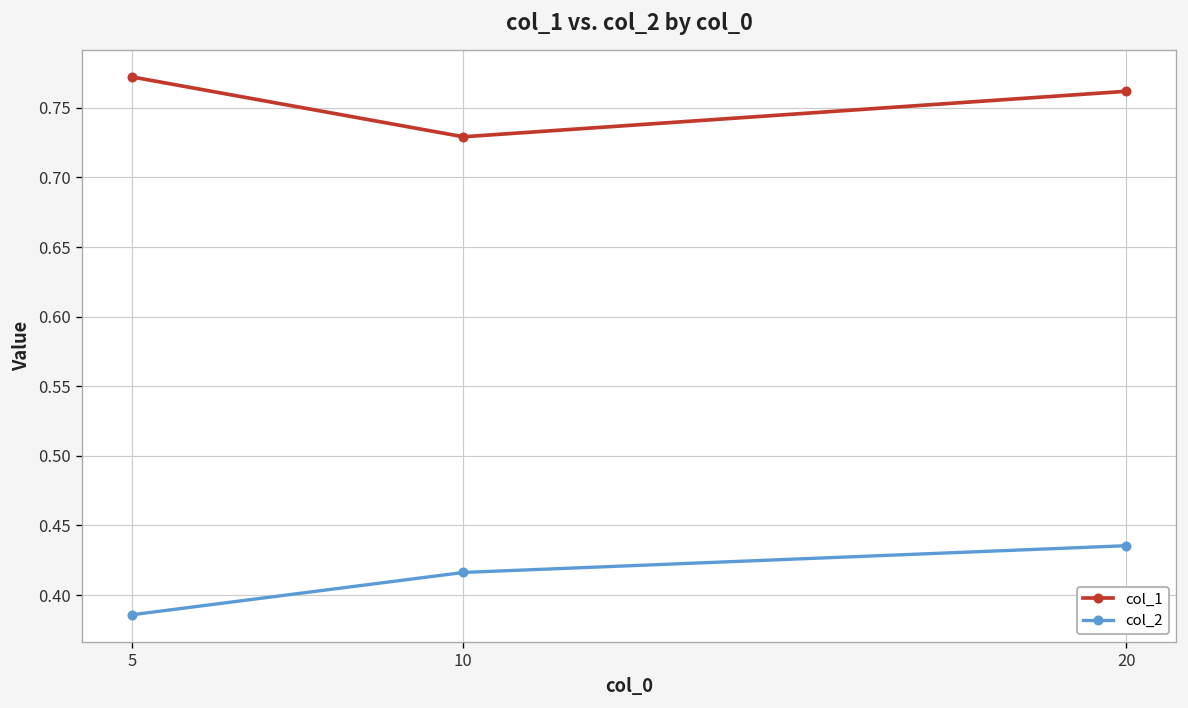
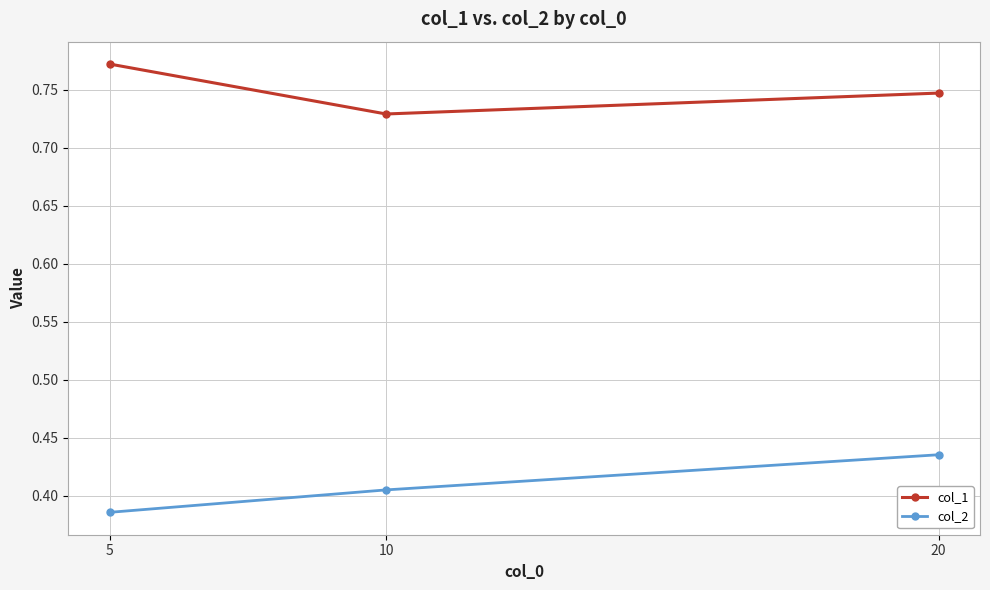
col_2, 10: 0.416 -> 0.405
col_1, 20: 0.762 -> 0.747
